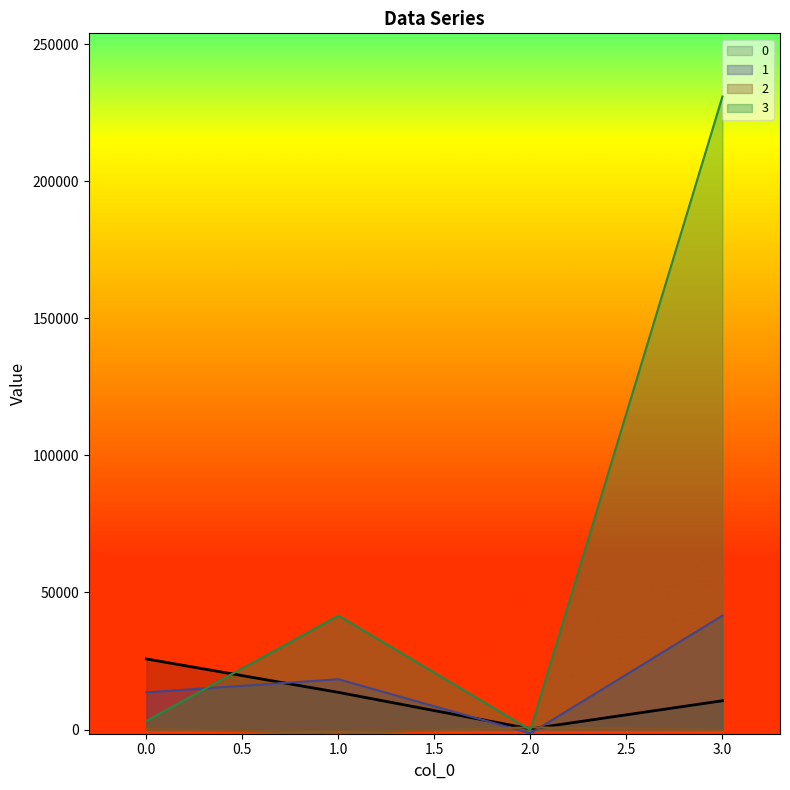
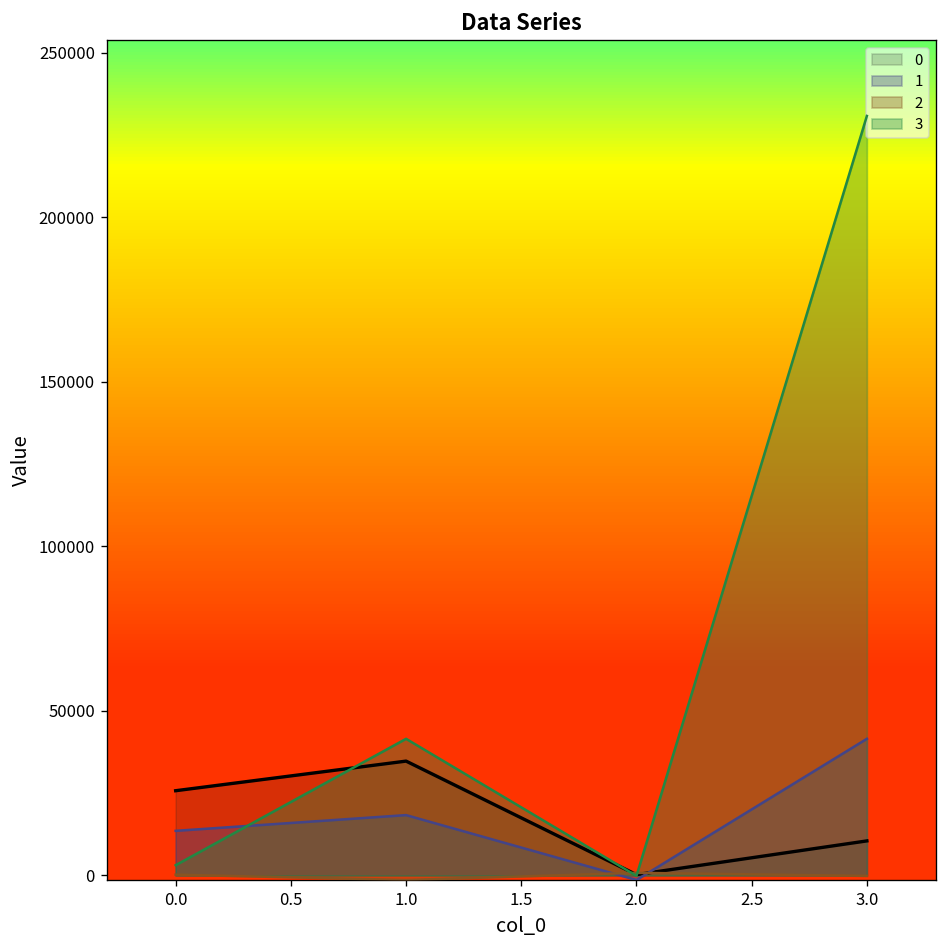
0, 1.0: 14000 -> 35000
